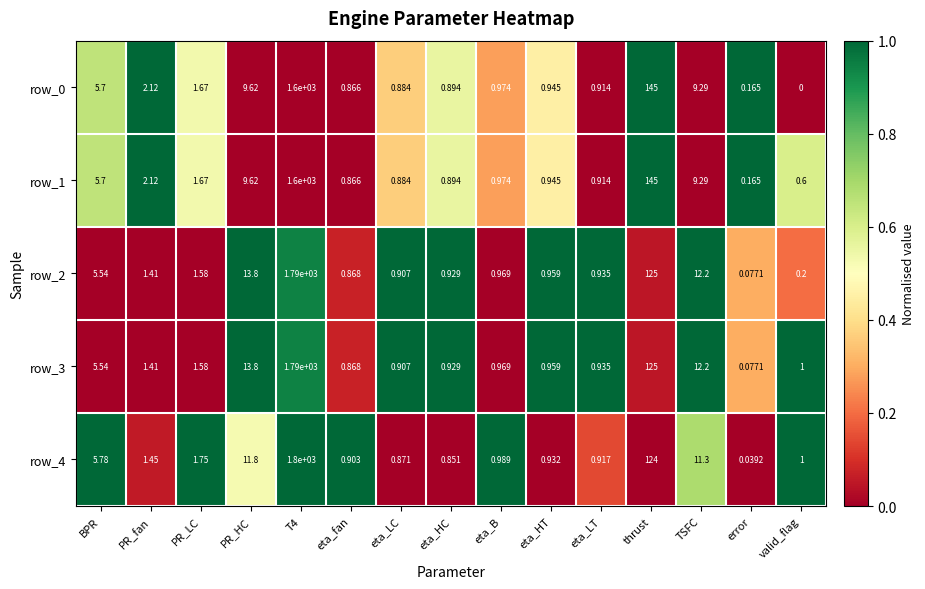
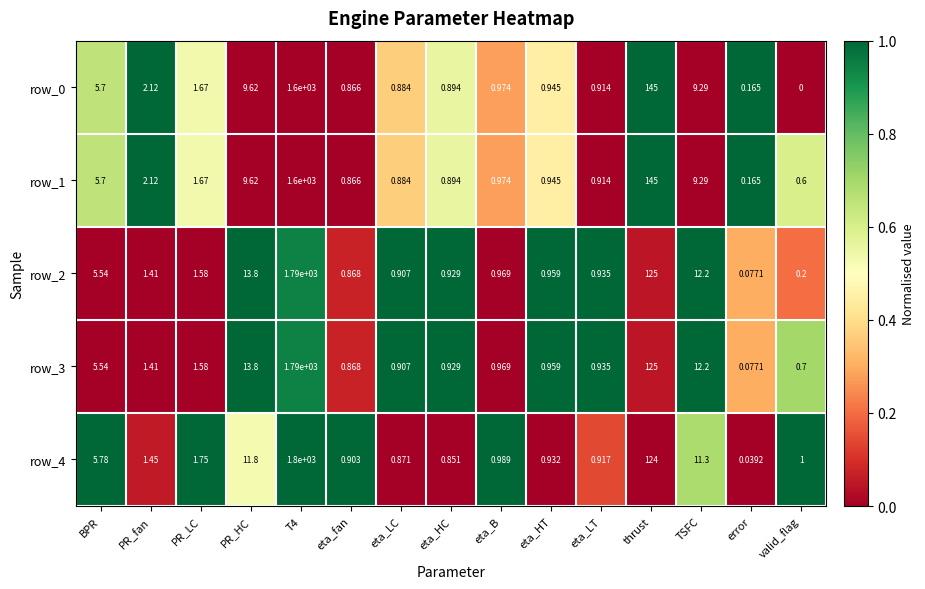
row_3, valid_flag: 1 -> 0.7
